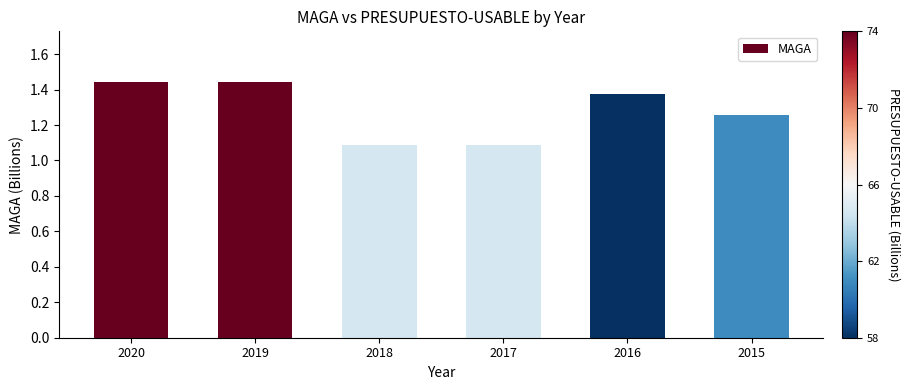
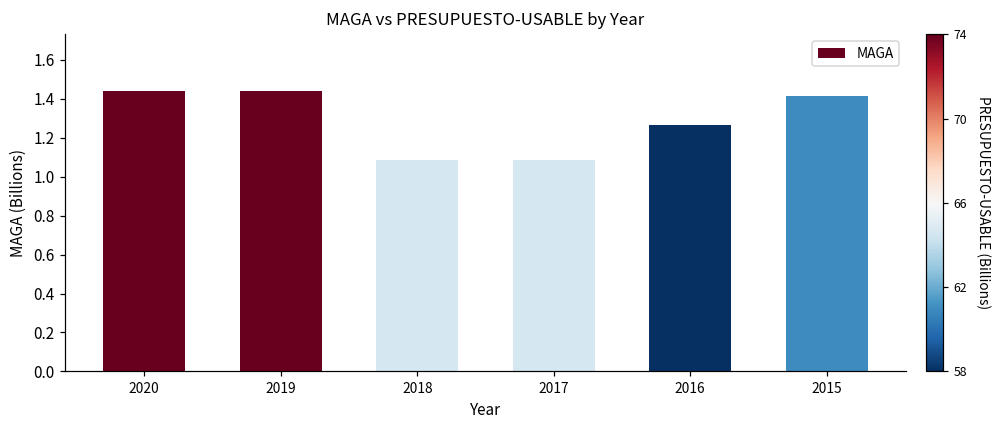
2016: 1.37 -> 1.26
2015: 1.26 -> 1.41
